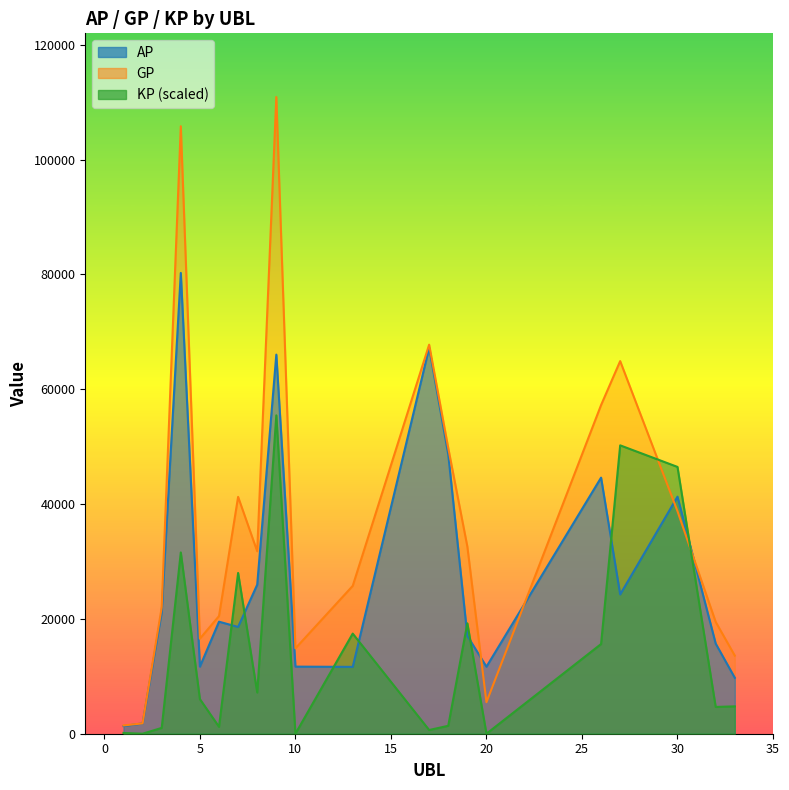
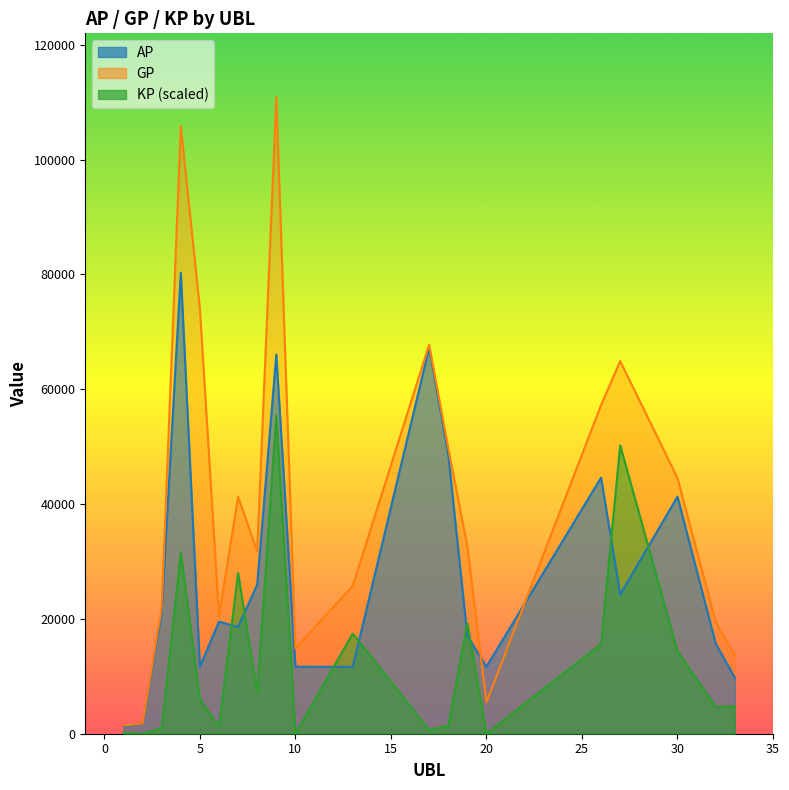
GP, 5: 17000 -> 74000
GP, 30: 39000 -> 45000
KP (scaled), 30: 46000 -> 14000
